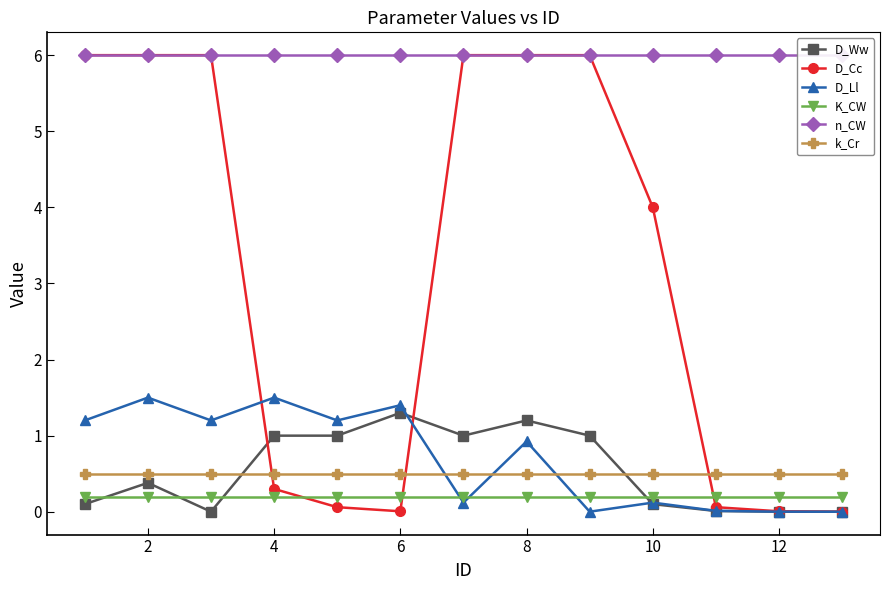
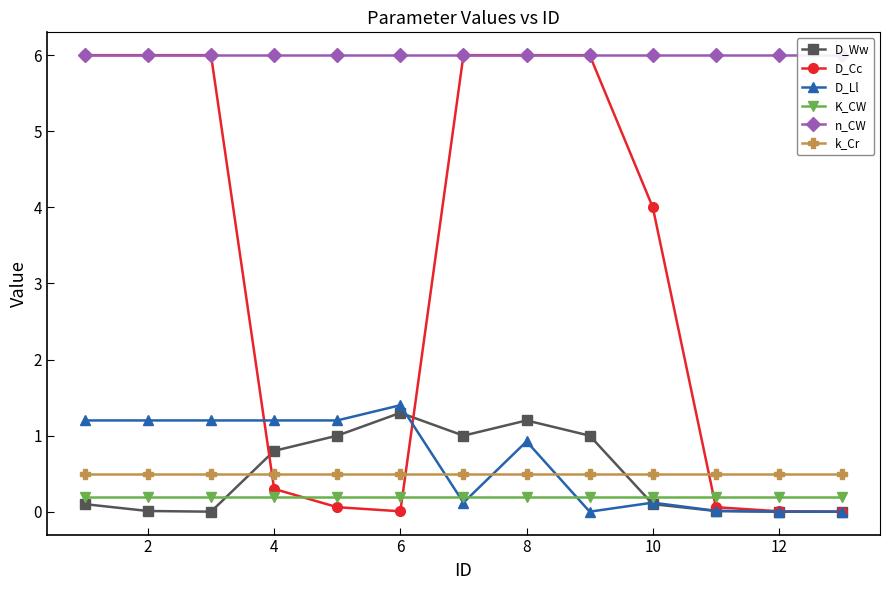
D_Ww, 2: 0.4 -> 0.0
D_Ll, 2: 1.5 -> 1.2
D_Ww, 4: 1.0 -> 0.8
D_Ll, 4: 1.5 -> 1.2
